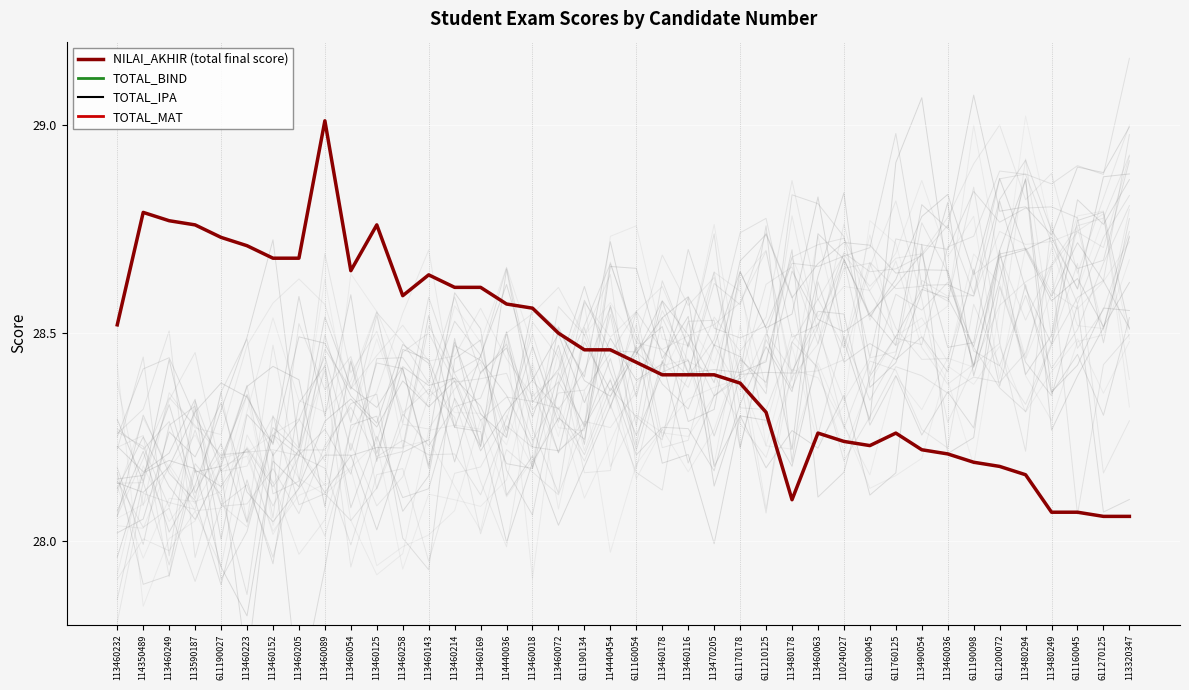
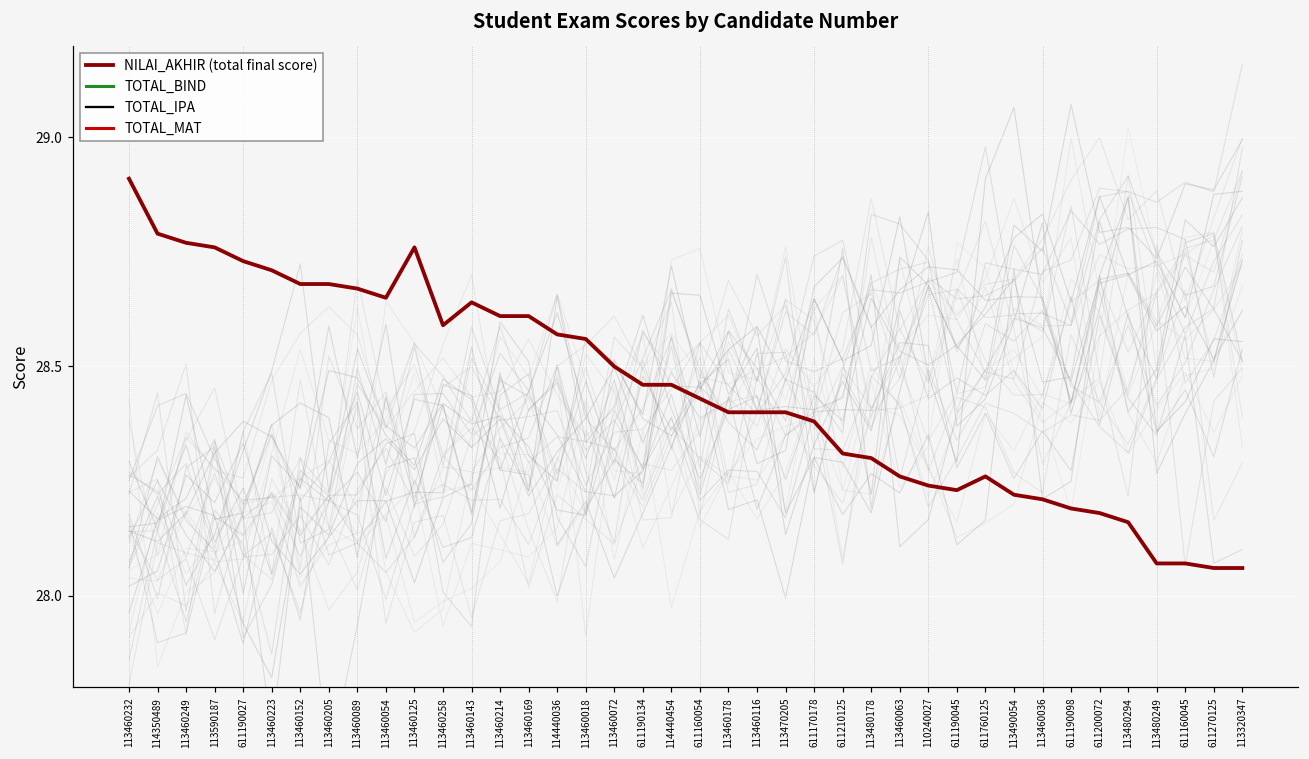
NILAI_AKHIR (total final score), 113460232: 28.52 -> 28.91
NILAI_AKHIR (total final score), 113460089: 29.01 -> 28.67
NILAI_AKHIR (total final score), 113480178: 28.1 -> 28.3
